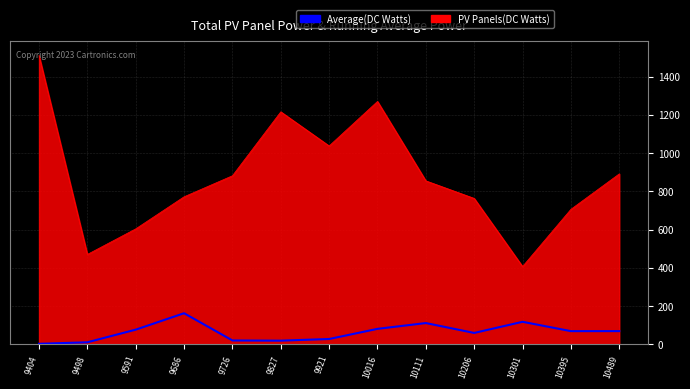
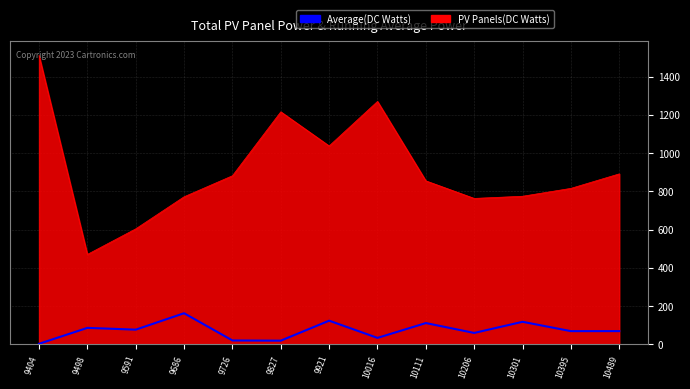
Average(DC Watts), 9498: 10 -> 90
Average(DC Watts), 9921: 30 -> 120
Average(DC Watts), 10016: 80 -> 30
PV Panels(DC Watts), 10301: 410 -> 770
PV Panels(DC Watts), 10395: 710 -> 820
